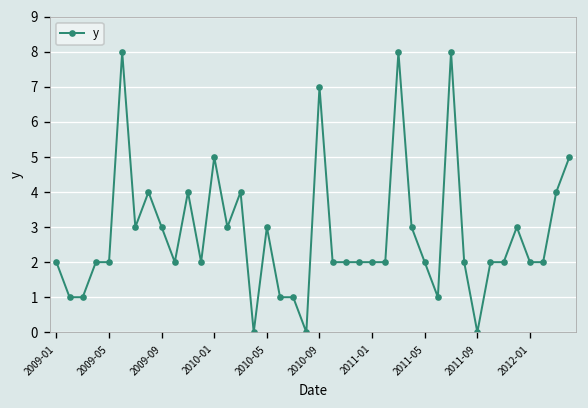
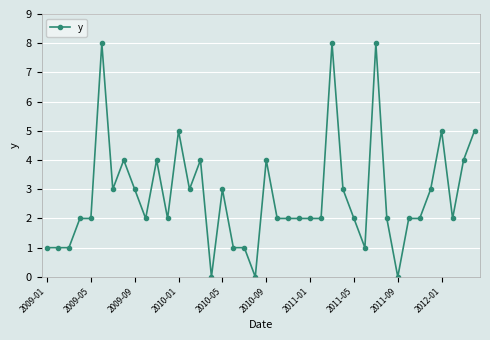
2009-01: 2 -> 1
2010-09: 7 -> 4
2012-01: 2 -> 5
